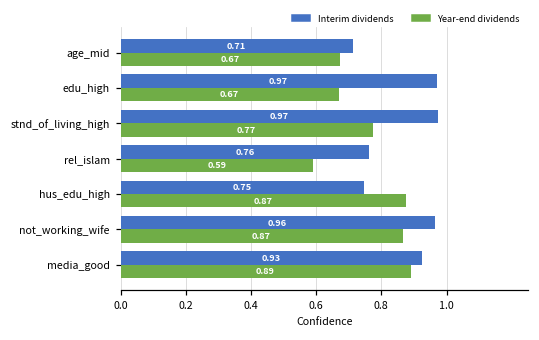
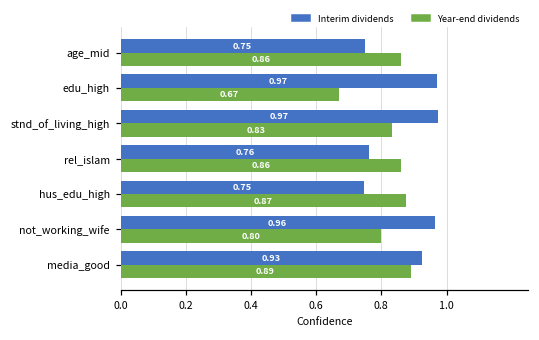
Interim dividends, age_mid: 0.71 -> 0.75
Year-end dividends, age_mid: 0.67 -> 0.86
Year-end dividends, stnd_of_living_high: 0.77 -> 0.83
Year-end dividends, rel_islam: 0.59 -> 0.86
Year-end dividends, not_working_wife: 0.87 -> 0.80
